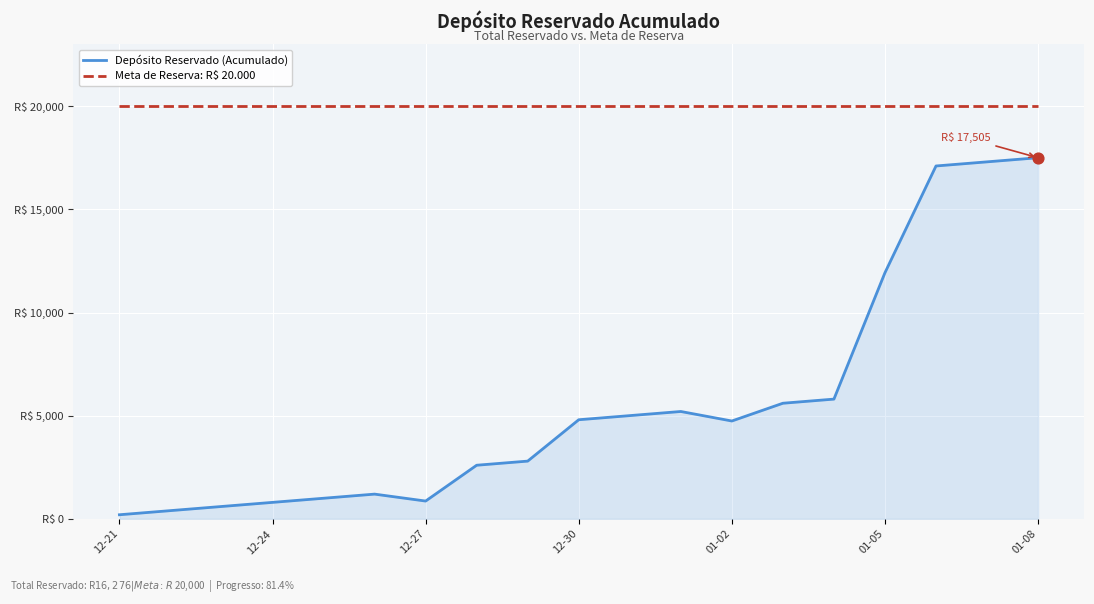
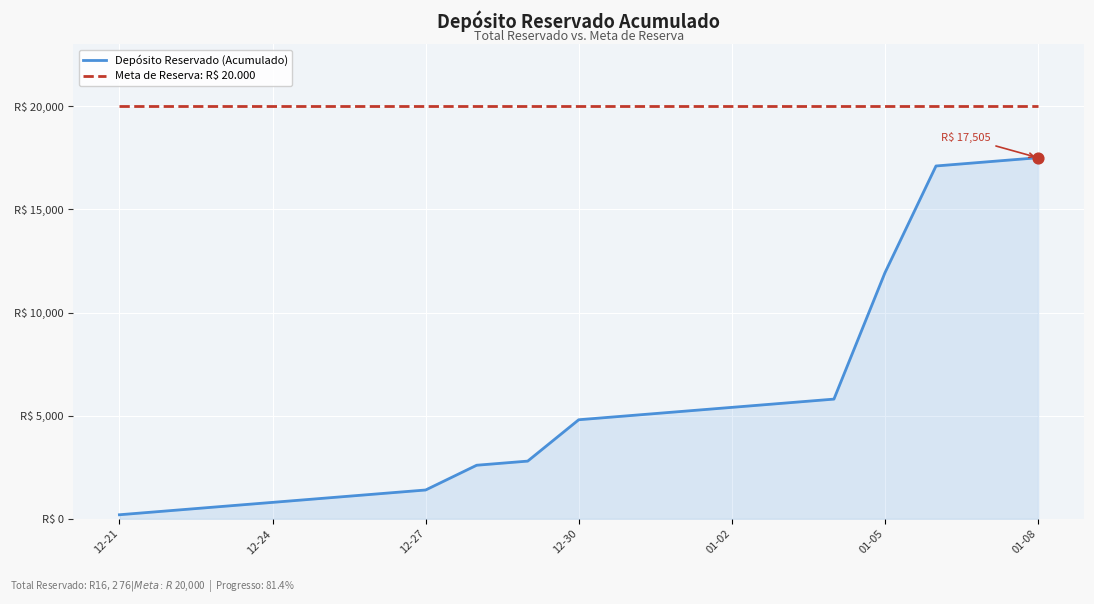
Depósito Reservado (Acumulado), 12-27: R$ 900 -> R$ 1,400
Depósito Reservado (Acumulado), 01-02: R$ 4,700 -> R$ 5,400
